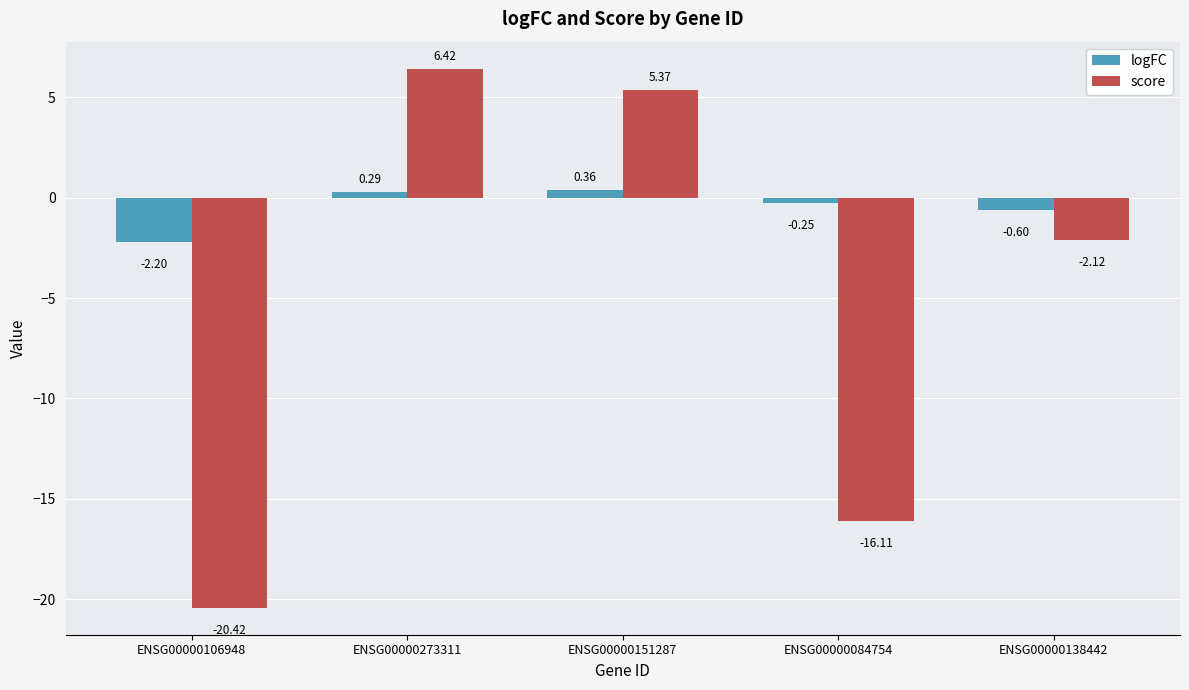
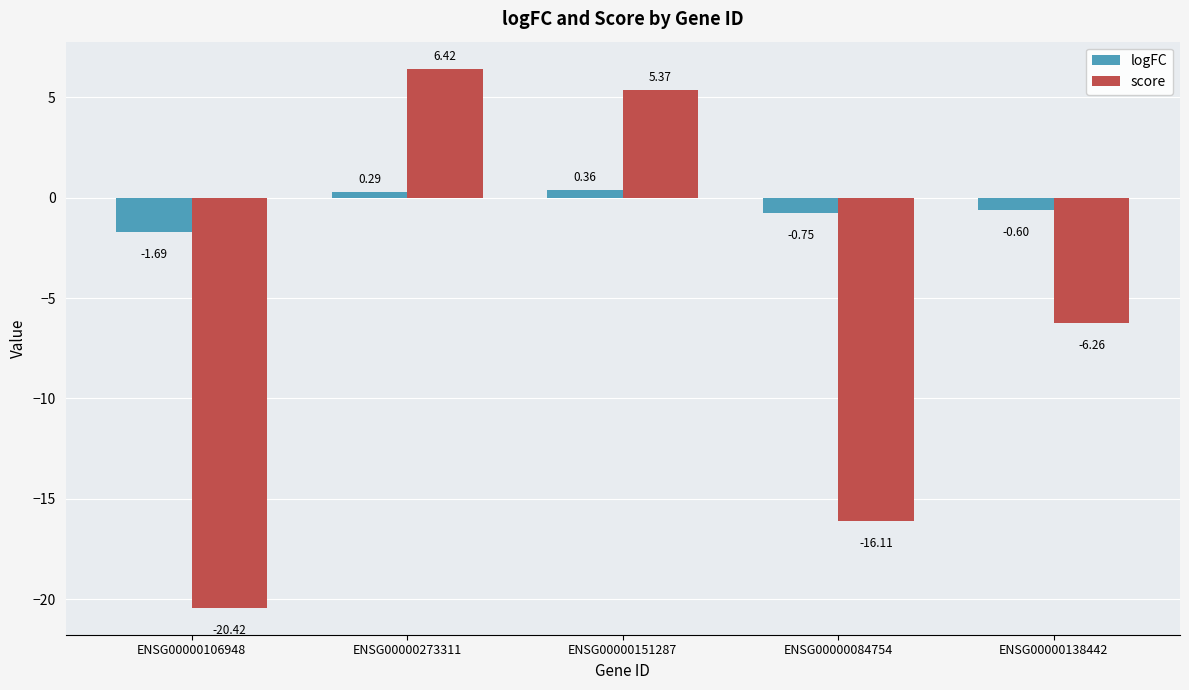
logFC, ENSG00000106948: -2.20 -> -1.69
logFC, ENSG00000084754: -0.25 -> -0.75
score, ENSG00000138442: -2.12 -> -6.26
